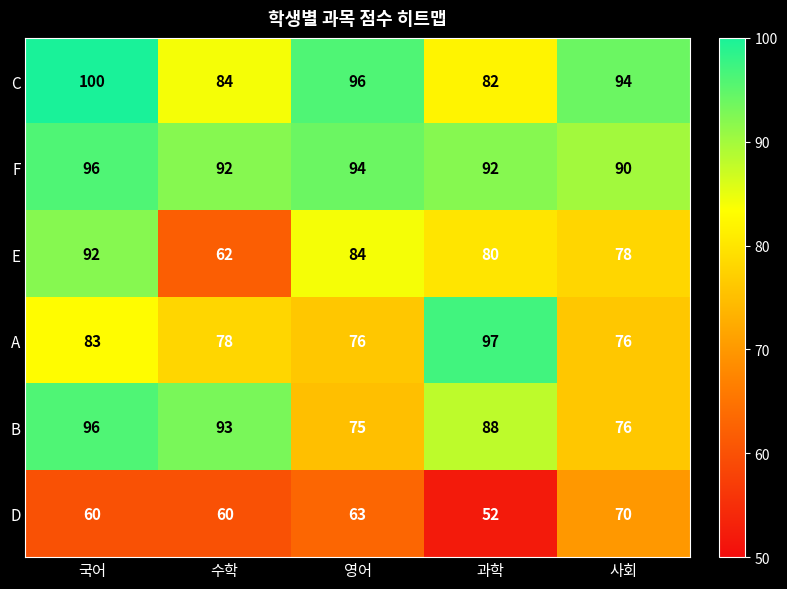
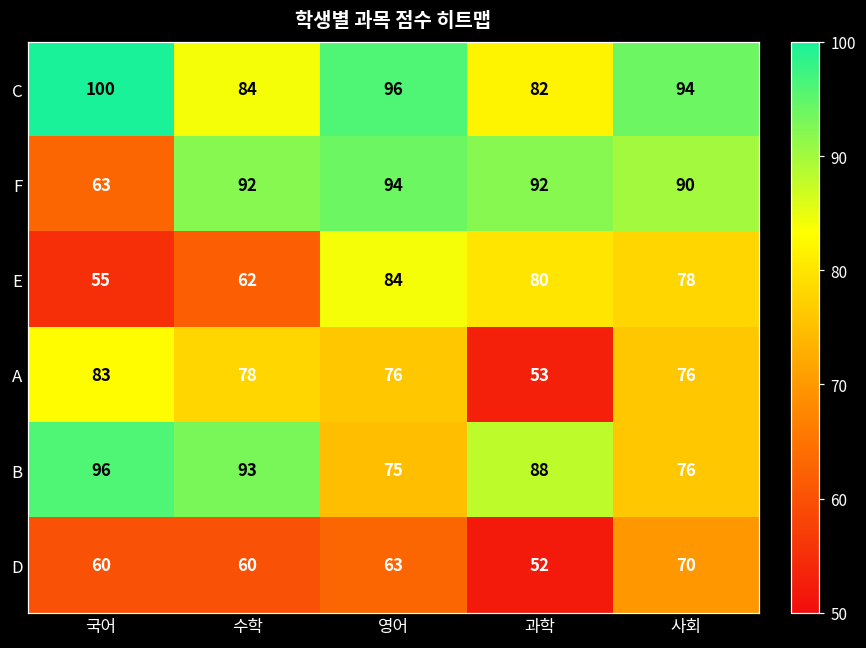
F, 국어: 96 -> 63
E, 국어: 92 -> 55
A, 과학: 97 -> 53
